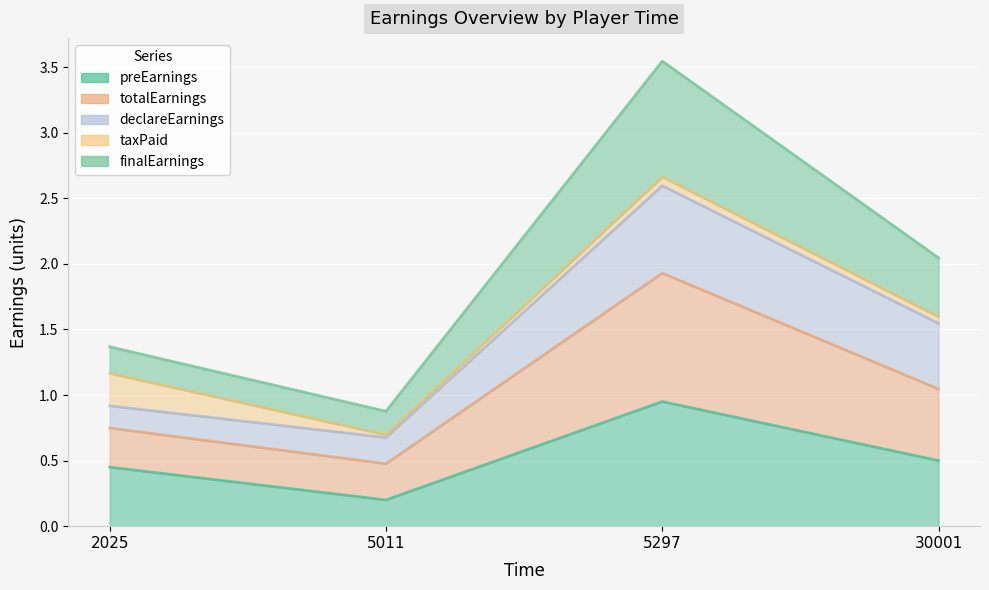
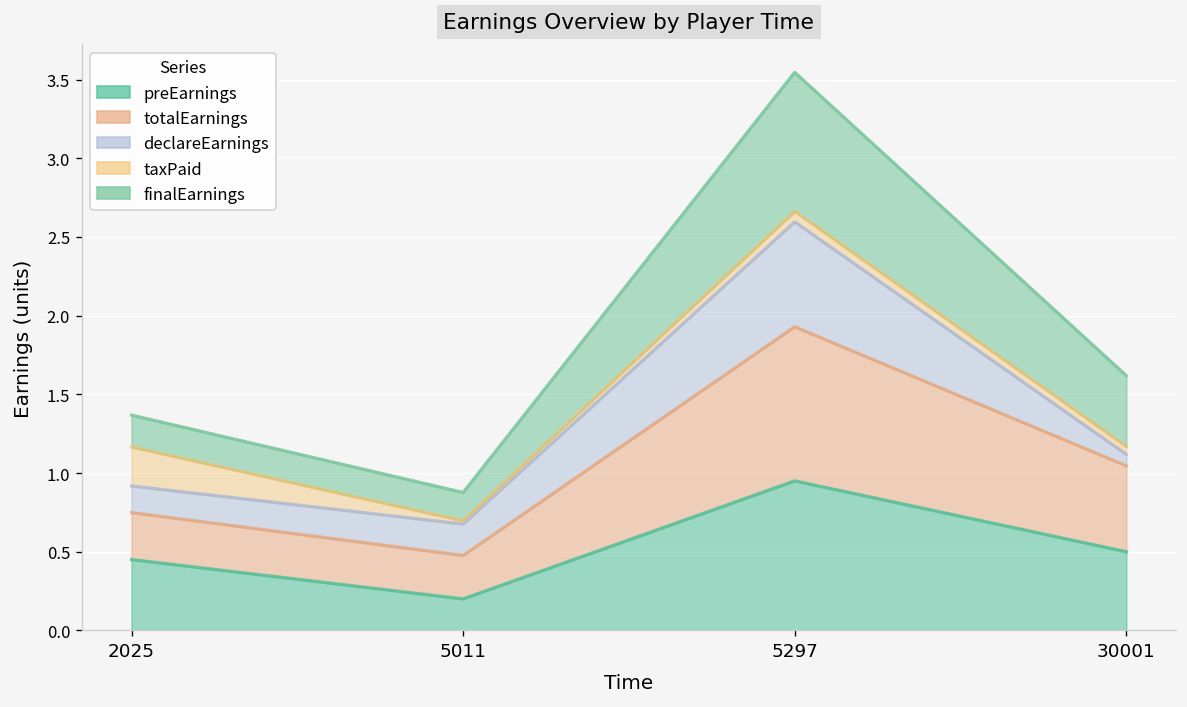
declareEarnings, 30001: 0.50 -> 0.07
